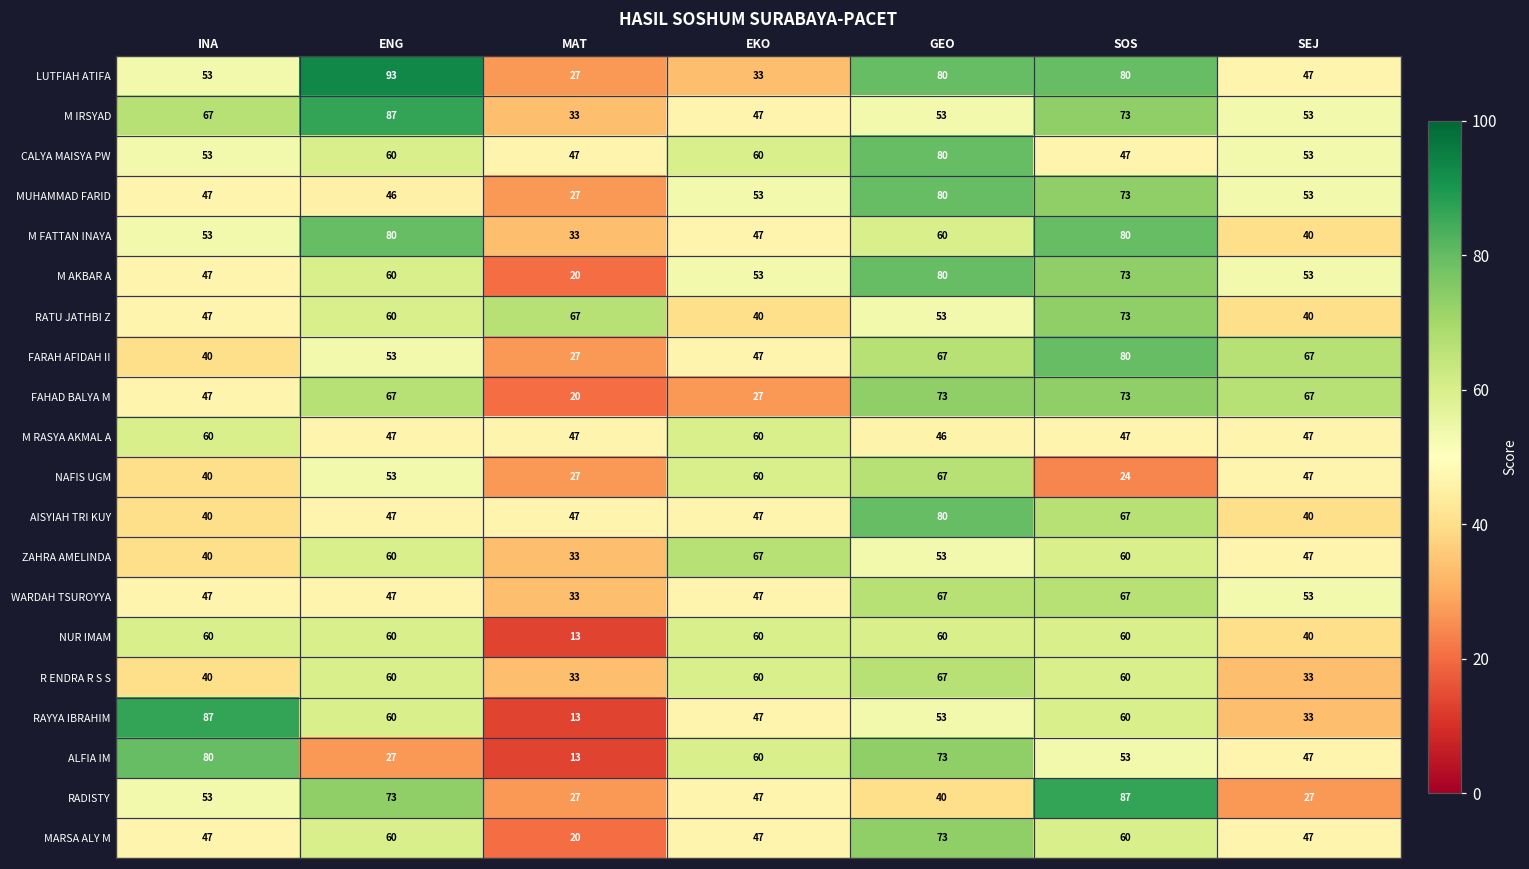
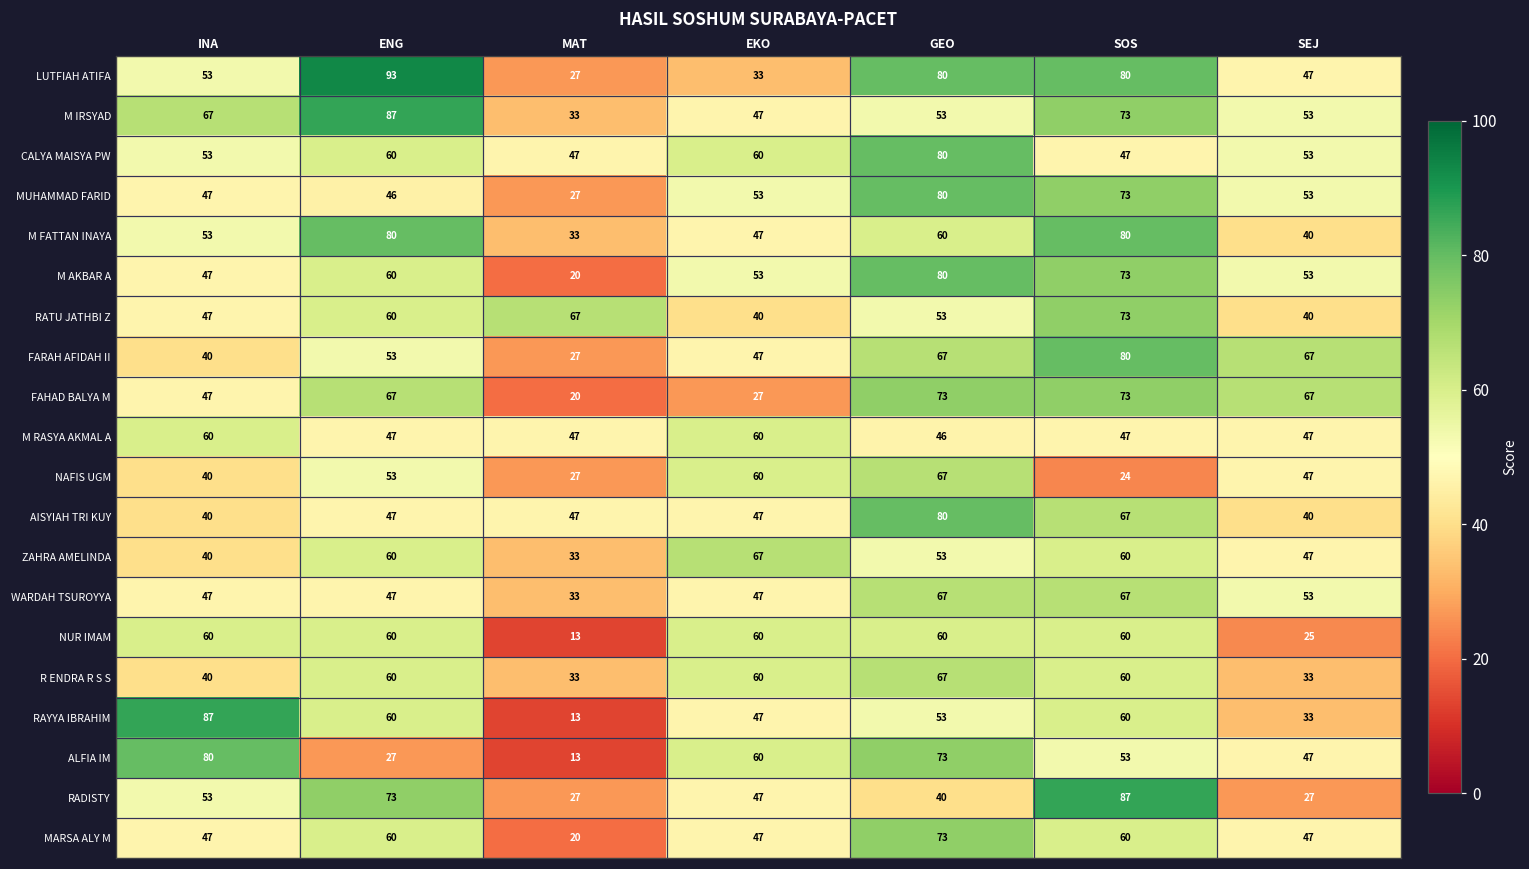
NUR IMAM, SEJ: 40 -> 25
